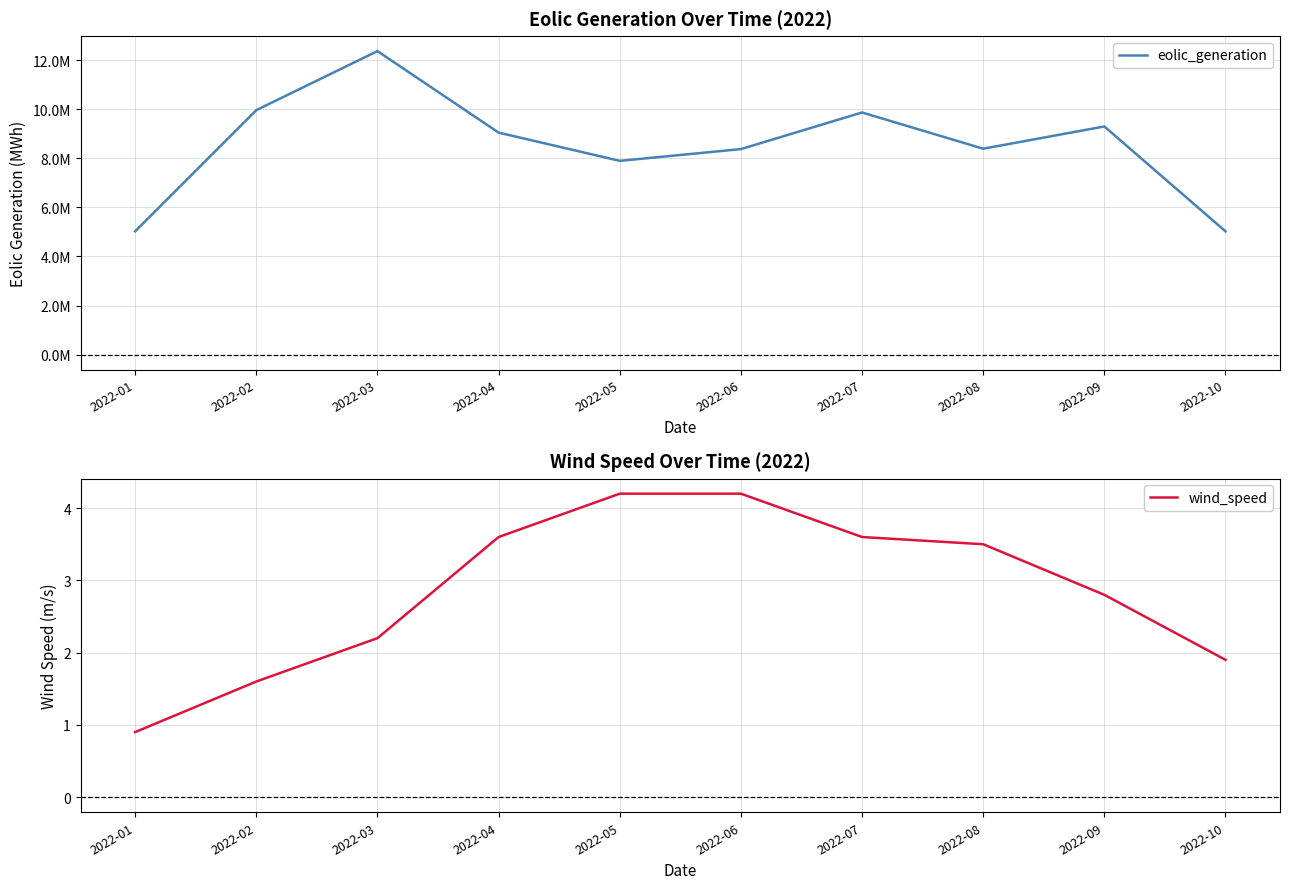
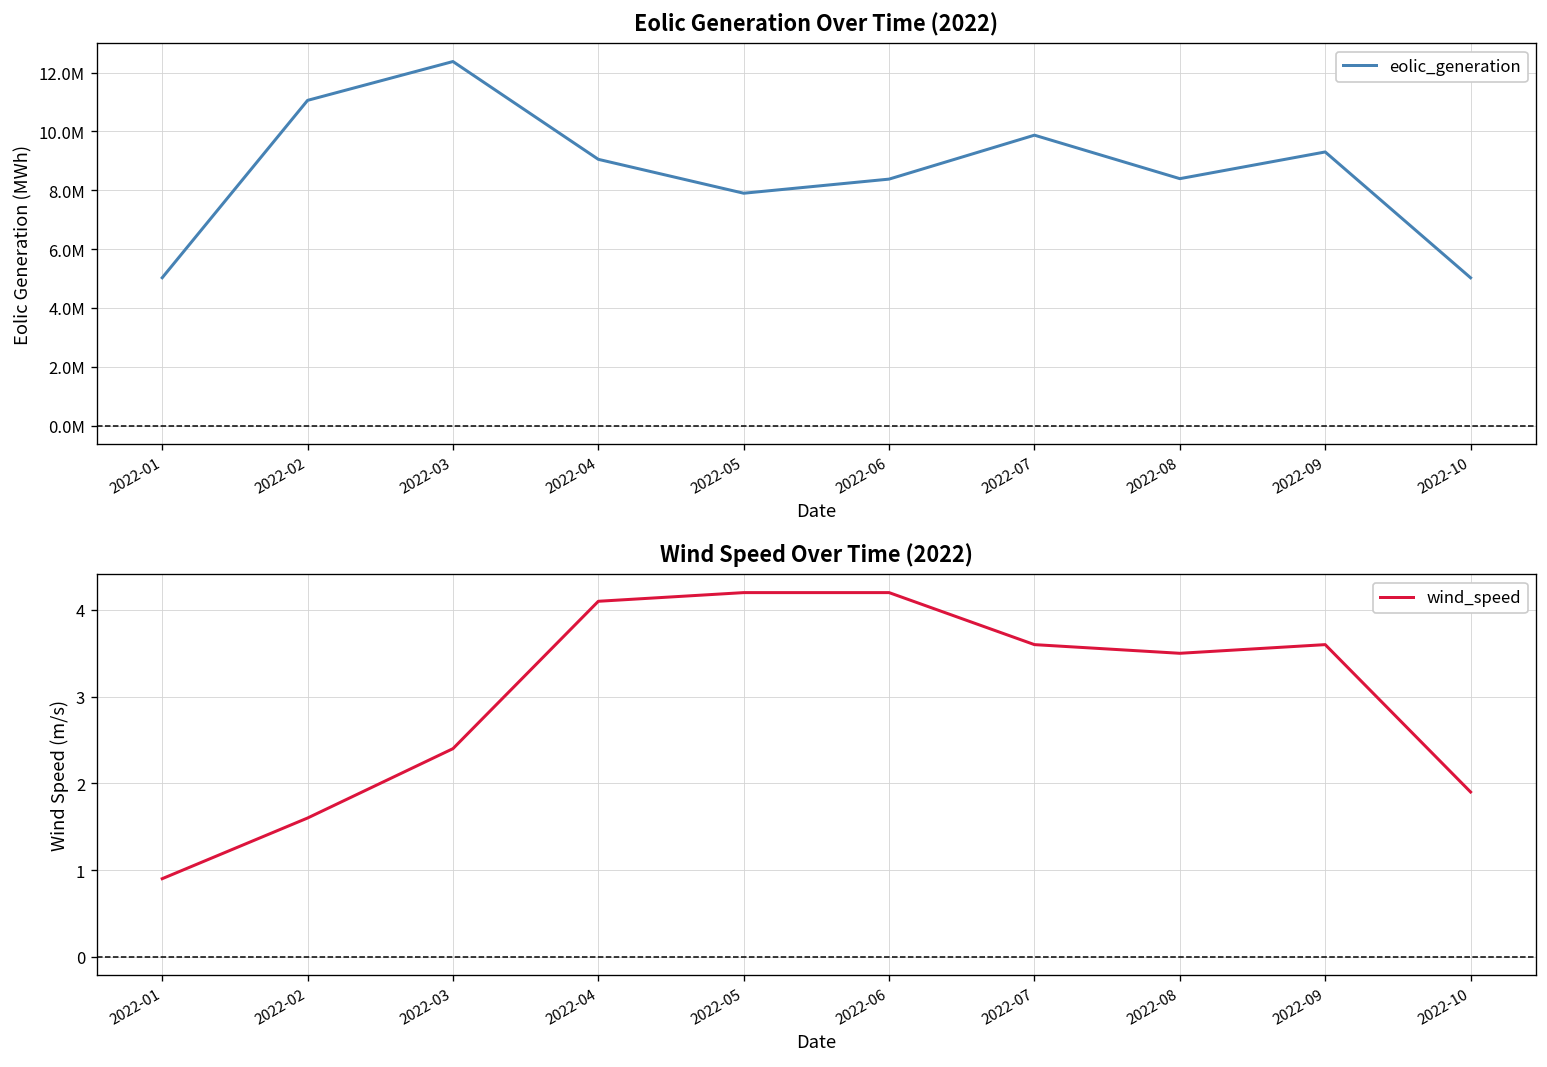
Eolic Generation Over Time (2022), 2022-02: 10000000 -> 11100000
Wind Speed Over Time (2022), 2022-03: 2.2 -> 2.4
Wind Speed Over Time (2022), 2022-04: 3.6 -> 4.1
Wind Speed Over Time (2022), 2022-09: 2.8 -> 3.6
